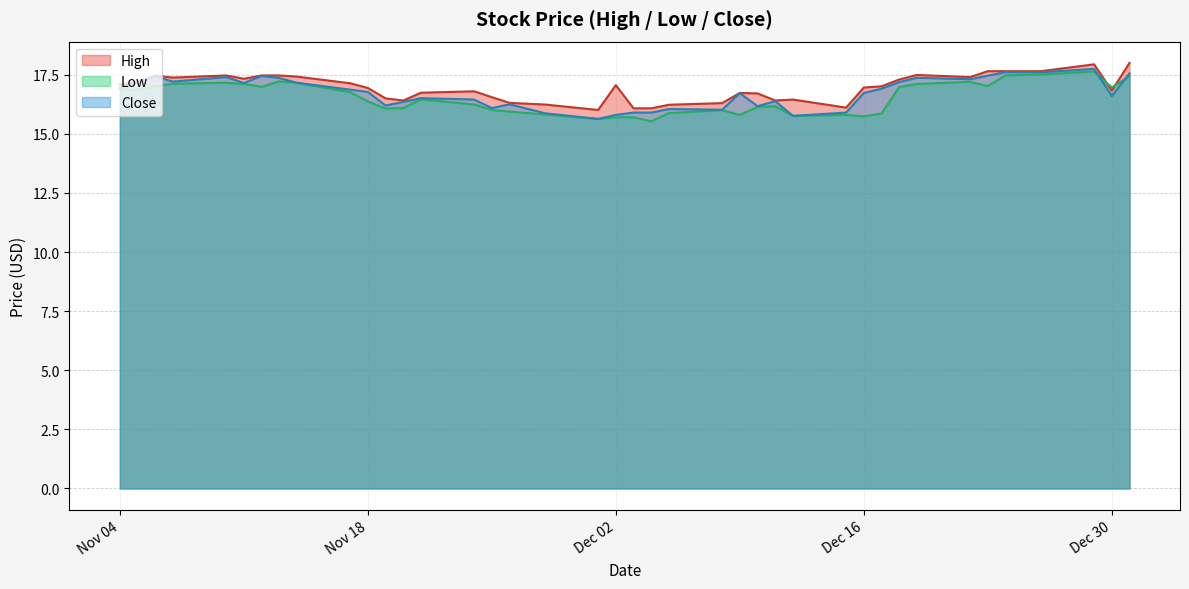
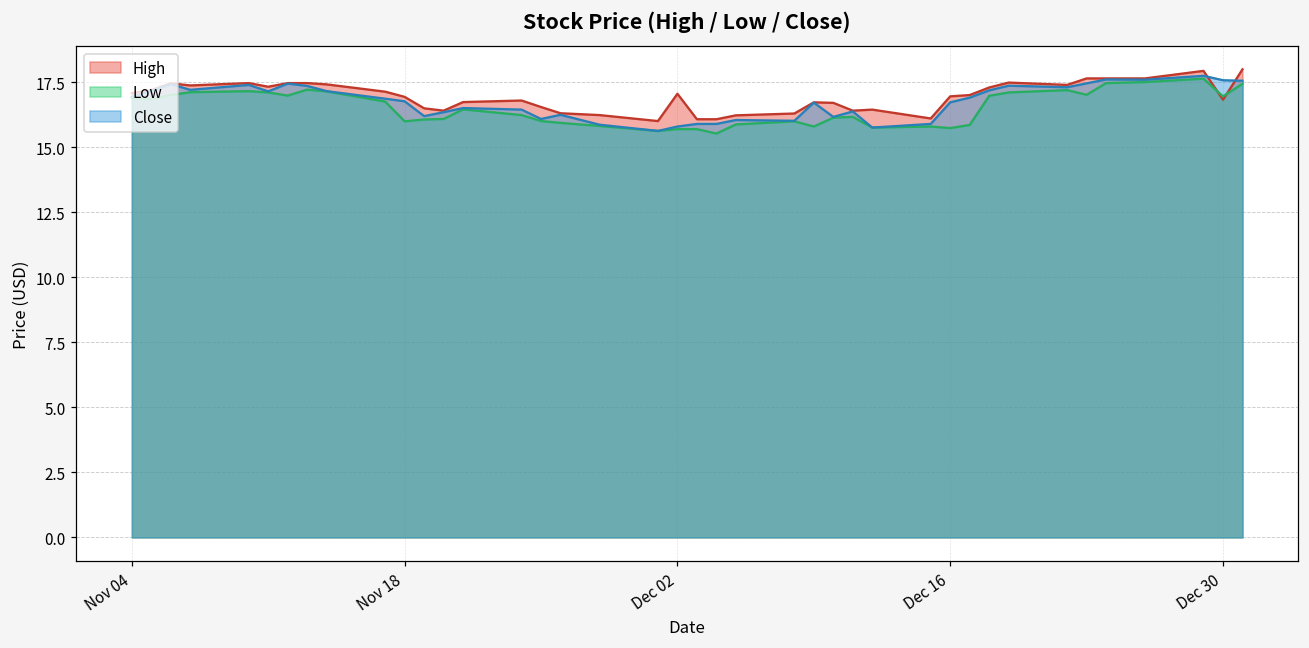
Low, Nov 18: 16.4 -> 16.0
Close, Dec 30: 16.6 -> 17.6
